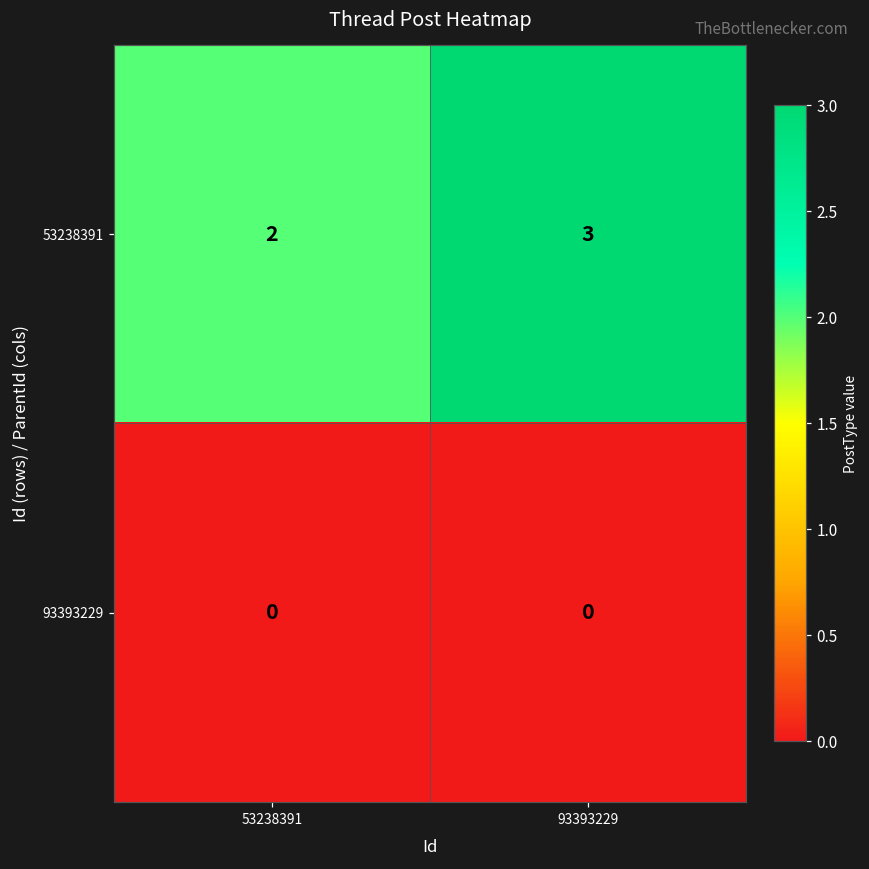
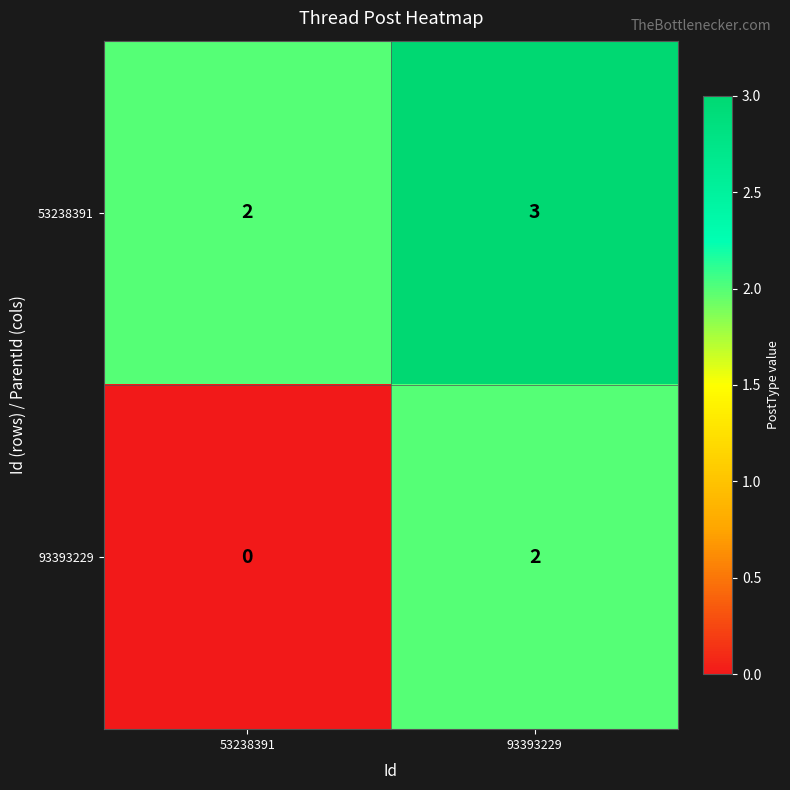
93393229, 93393229: 0 -> 2
